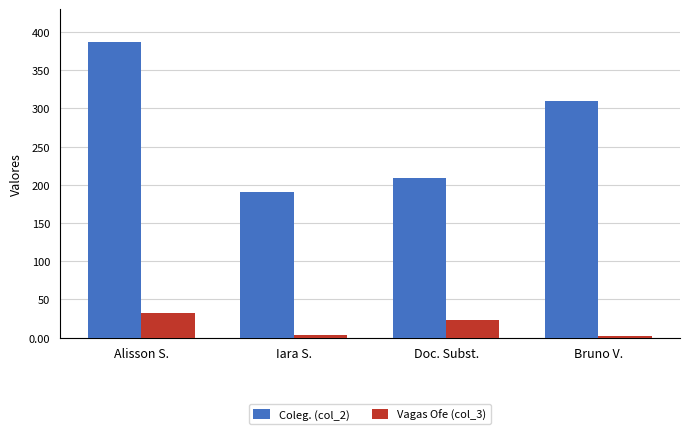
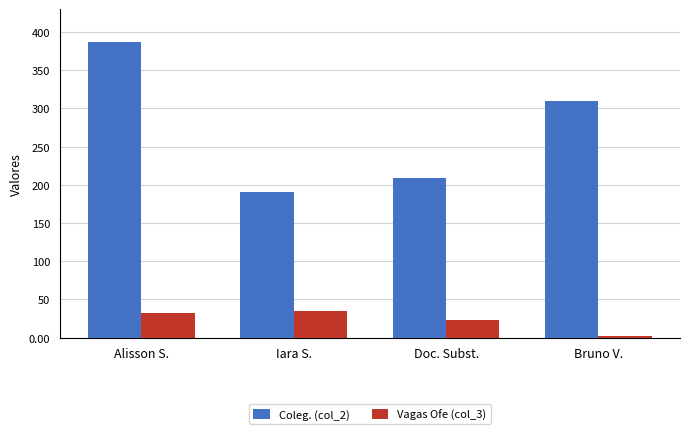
Vagas Ofe (col_3), Iara S.: 0 -> 30
